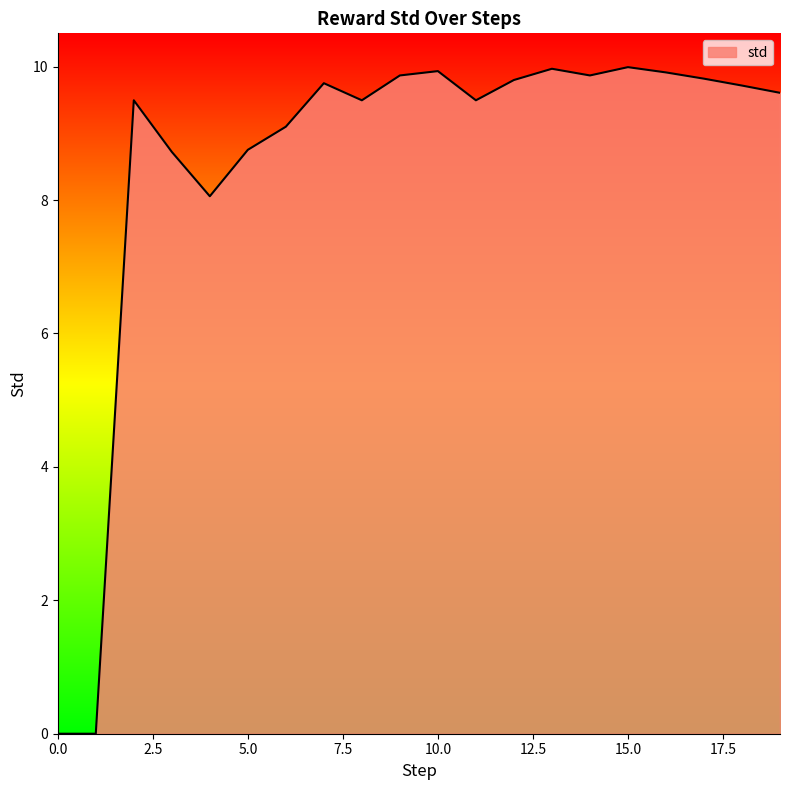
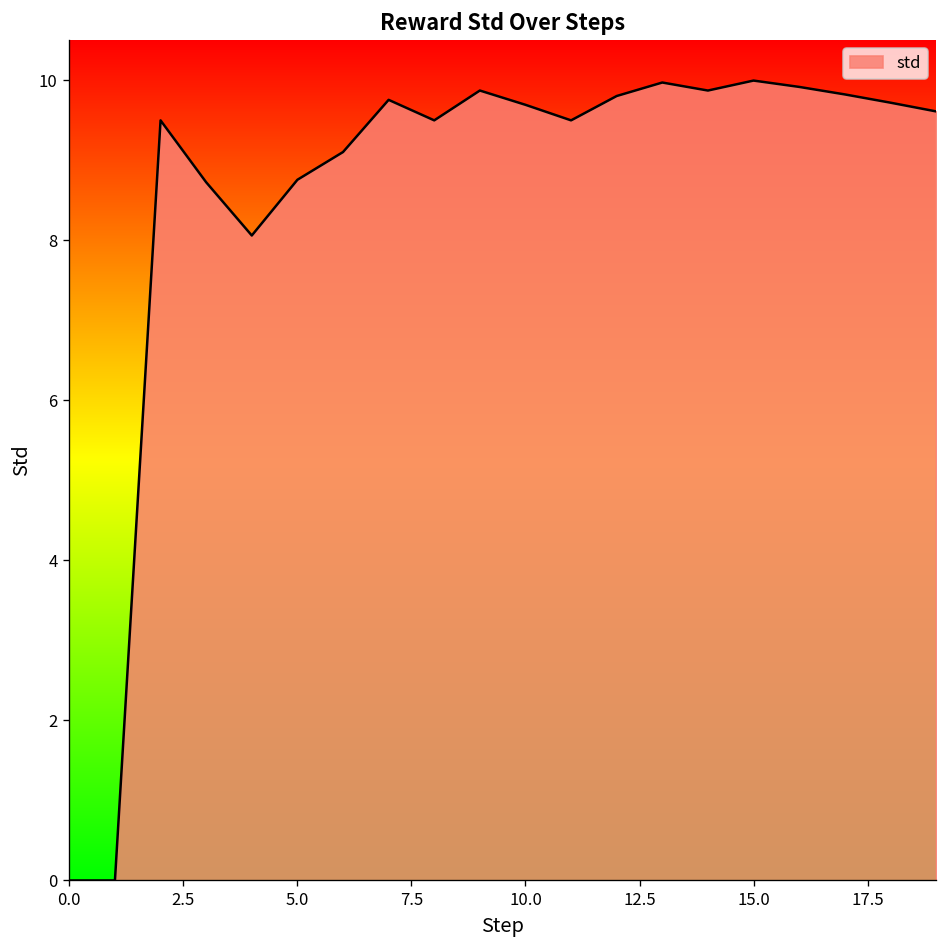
10.0: 9.9 -> 9.7
